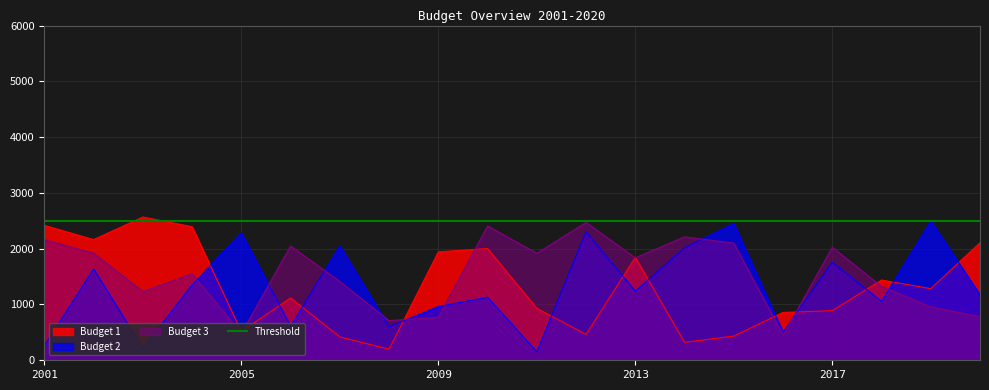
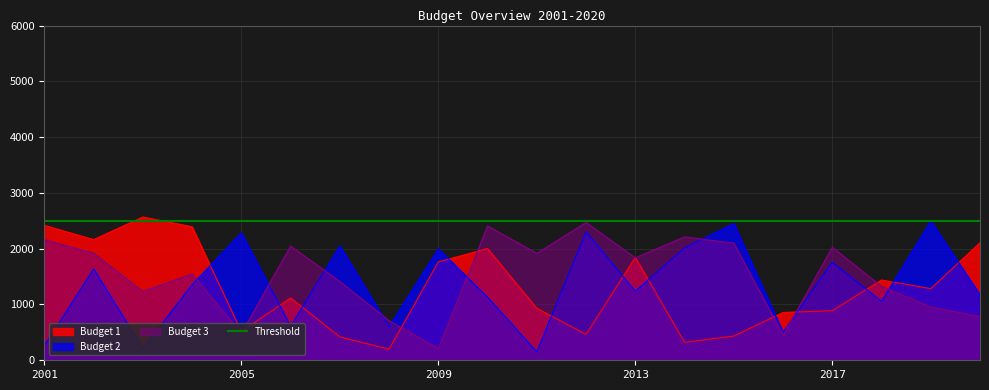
Budget 1, 2009: 1900 -> 1800
Budget 2, 2009: 1000 -> 2000
Budget 3, 2009: 800 -> 200
